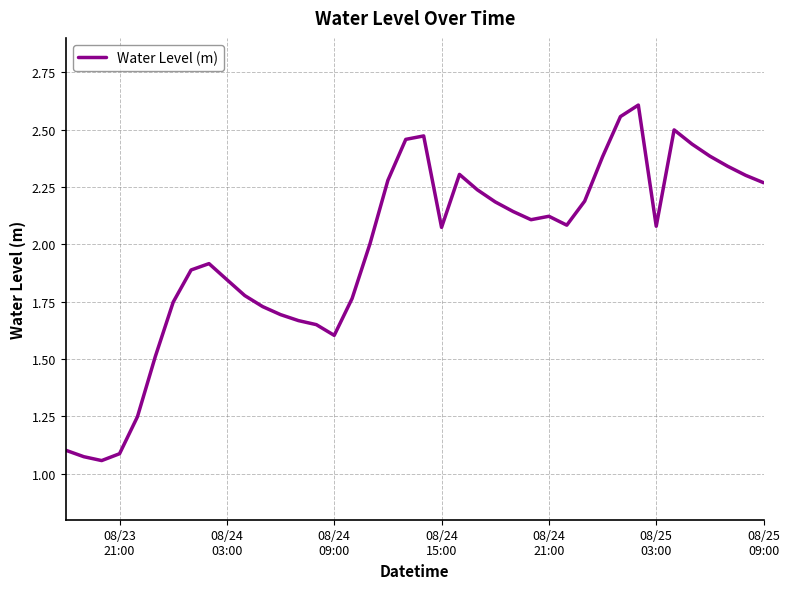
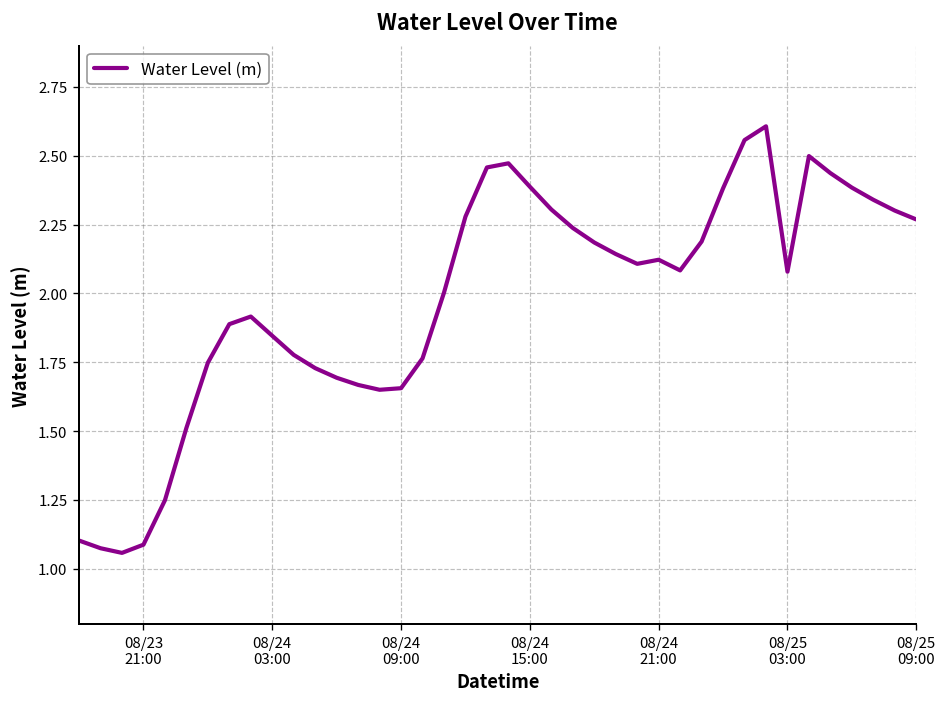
08/24 09:00: 1.60 -> 1.66
08/24 15:00: 2.07 -> 2.39
